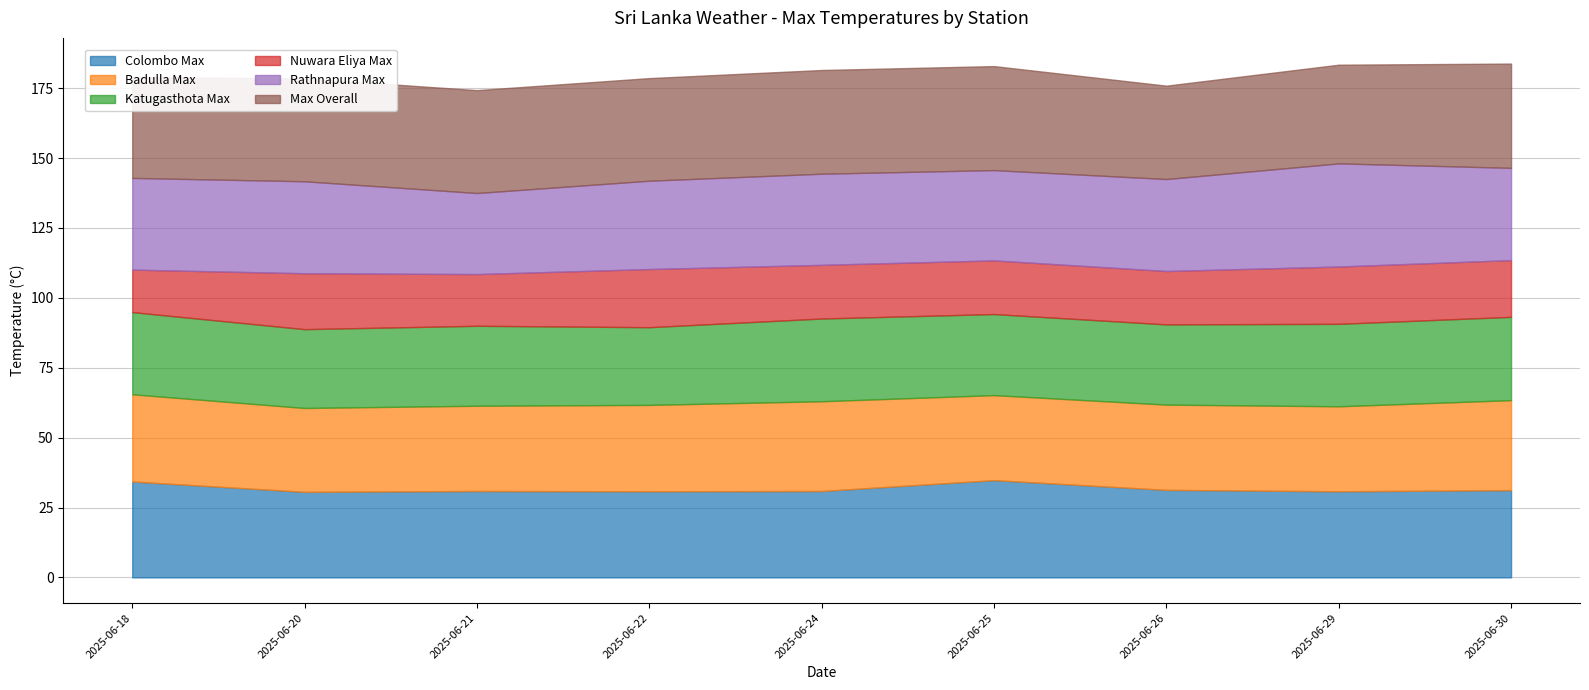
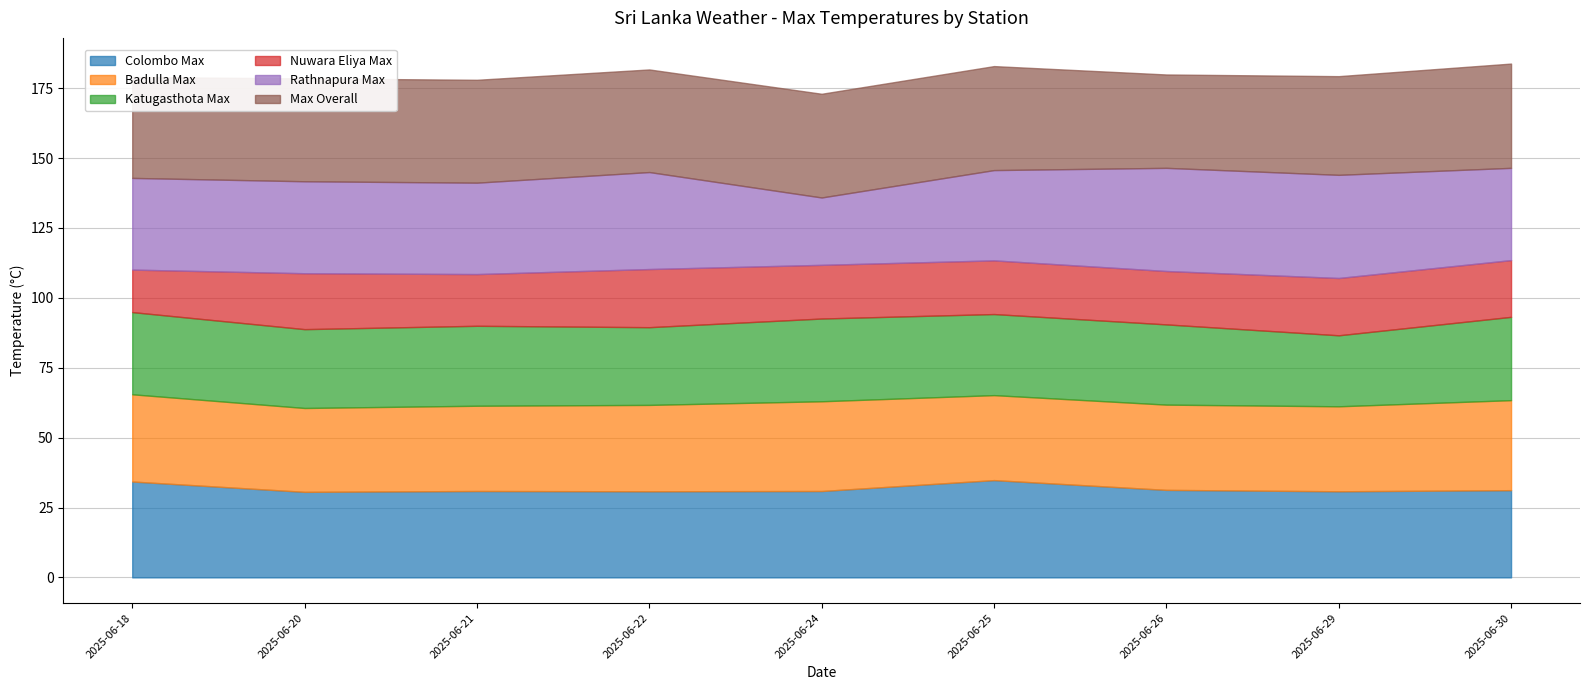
Rathnapura Max, 2025-06-21: 29 -> 33
Rathnapura Max, 2025-06-22: 32 -> 35
Rathnapura Max, 2025-06-24: 33 -> 24
Rathnapura Max, 2025-06-26: 33 -> 37
Katugasthota Max, 2025-06-29: 30 -> 25
